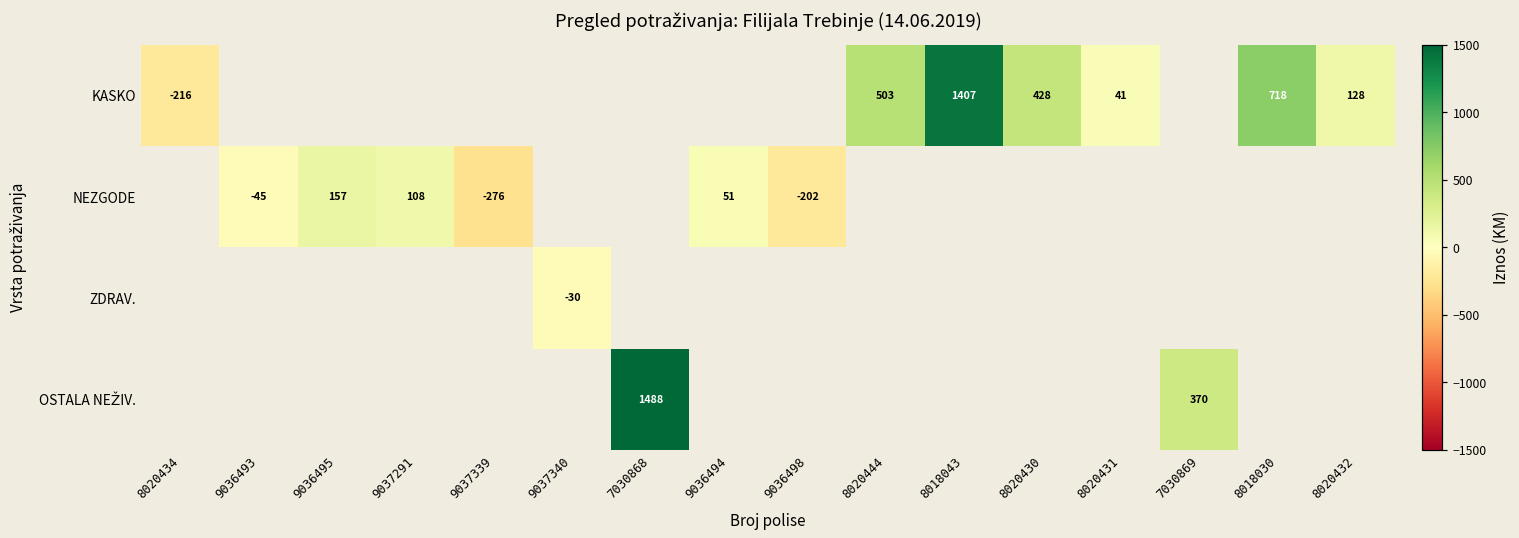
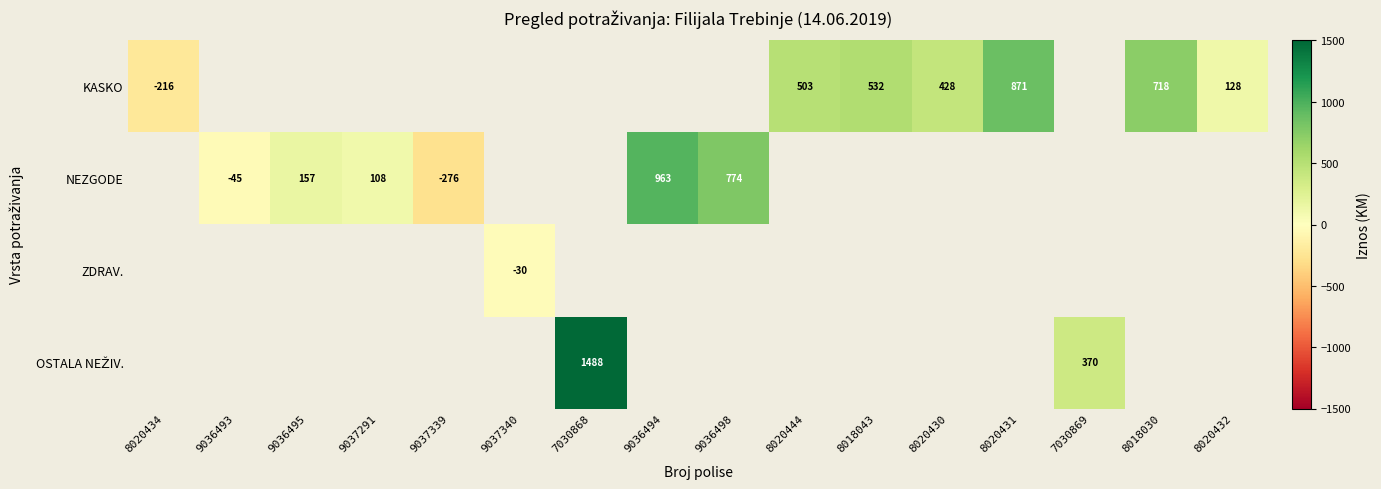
KASKO, 8018043: 1407 -> 532
KASKO, 8020431: 41 -> 871
NEZGODE, 9036494: 51 -> 963
NEZGODE, 9036498: -202 -> 774
